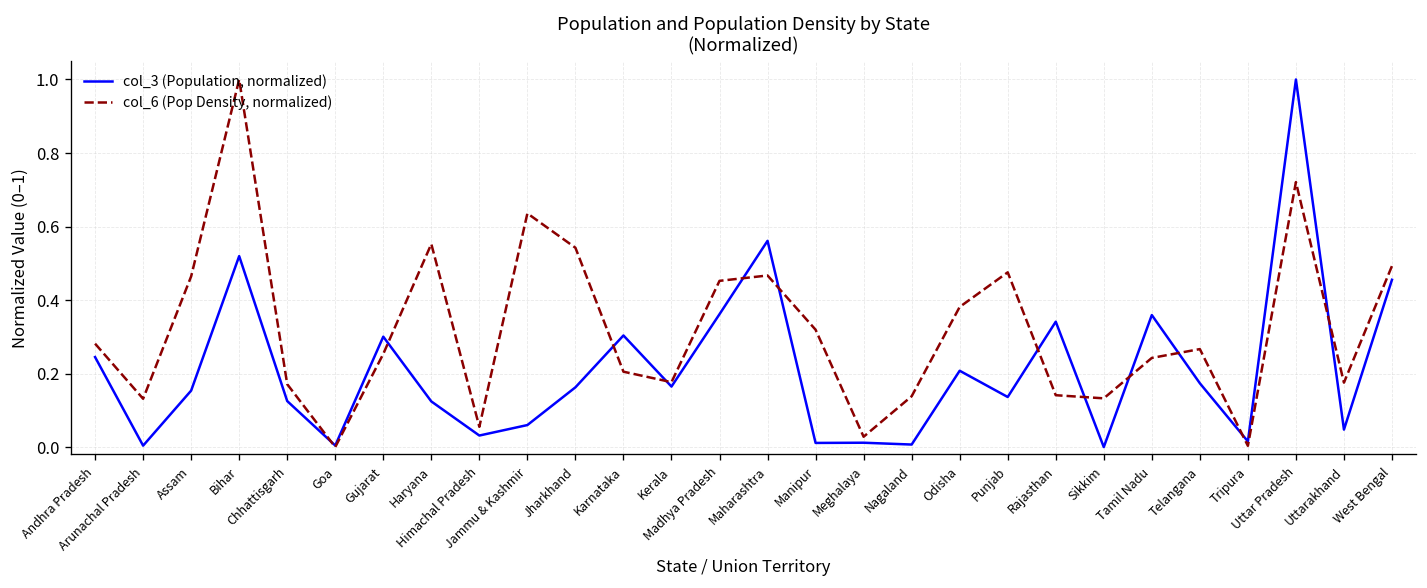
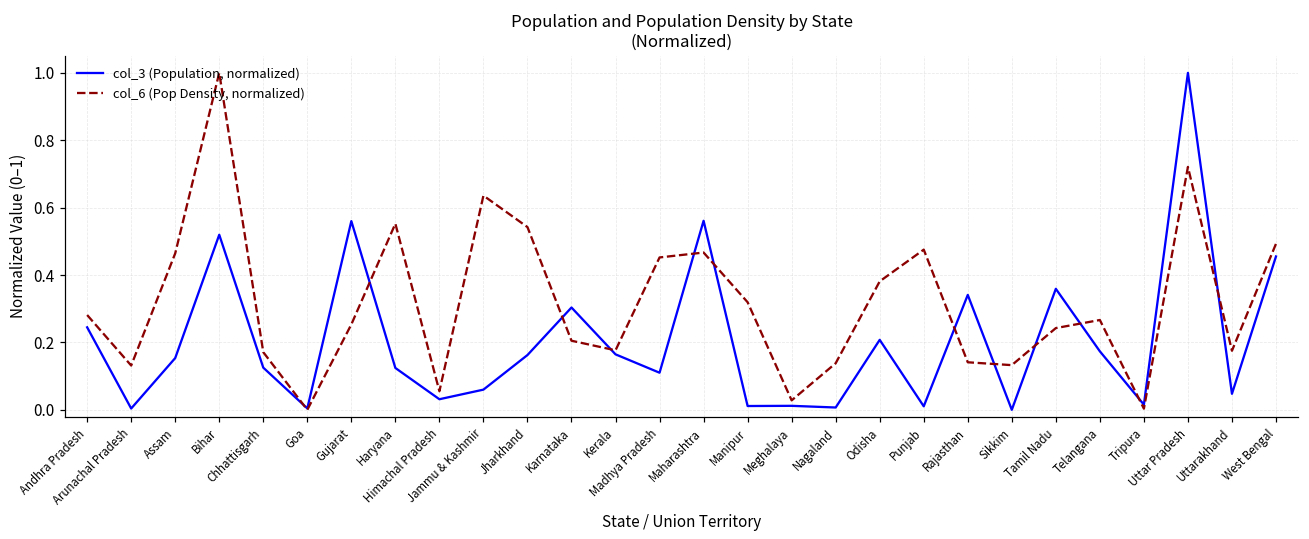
col_3 (Population, normalized), Gujarat: 0.30 -> 0.56
col_3 (Population, normalized), Madhya Pradesh: 0.36 -> 0.11
col_3 (Population, normalized), Punjab: 0.14 -> 0.01
